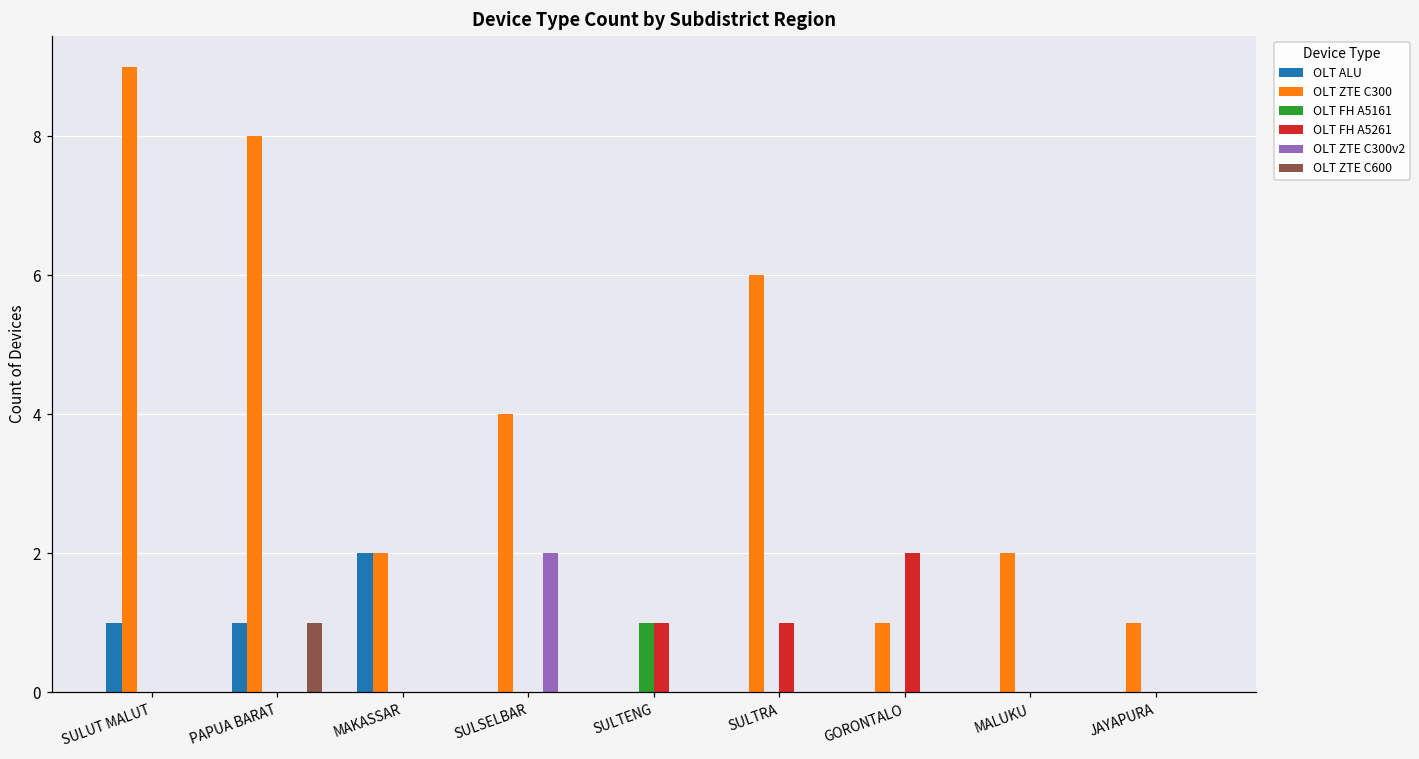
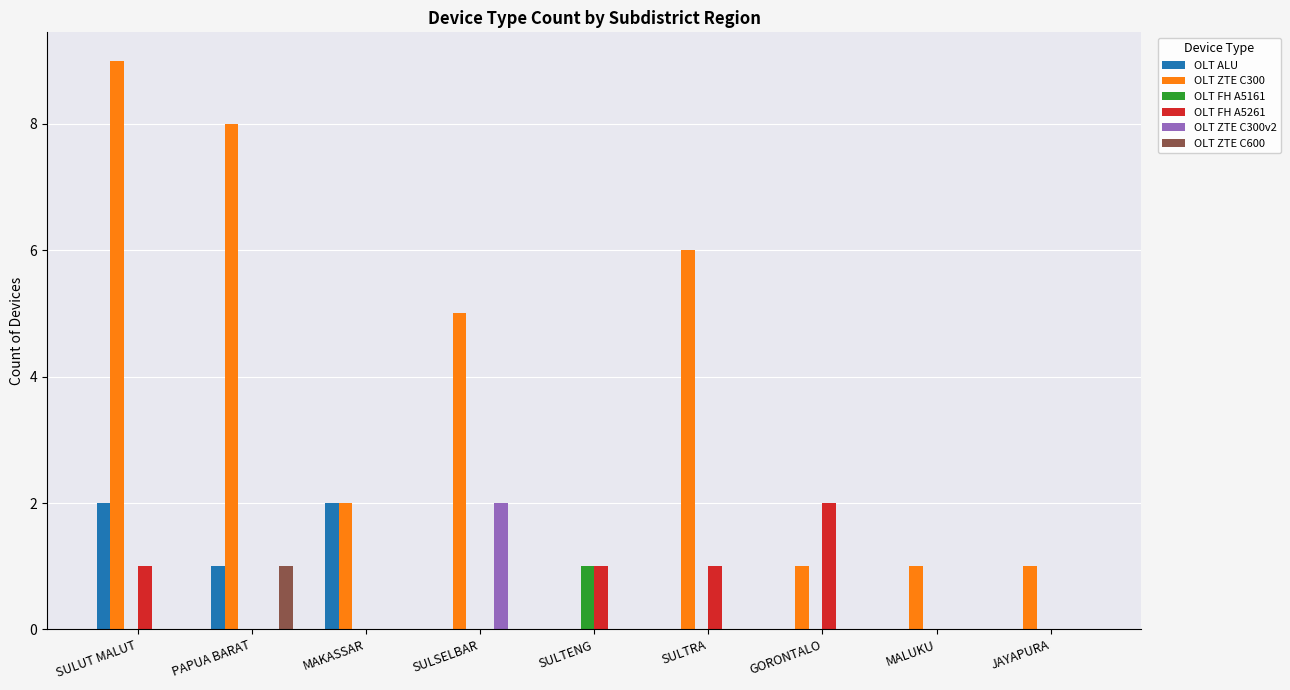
OLT ALU, SULUT MALUT: 1 -> 2
OLT FH A5261, SULUT MALUT: 0 -> 1
OLT ZTE C300, SULSELBAR: 4 -> 5
OLT ZTE C300, MALUKU: 2 -> 1
